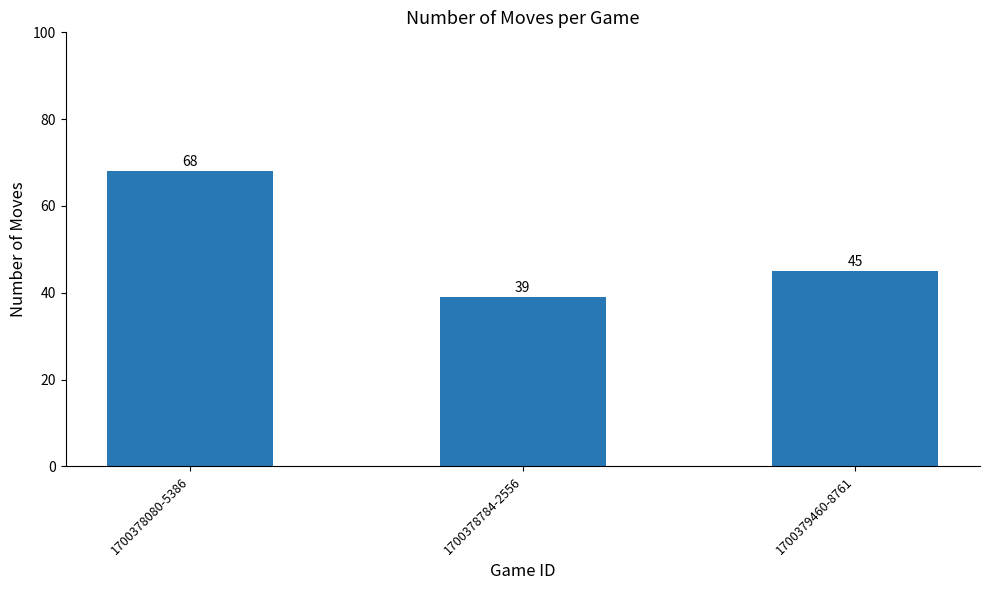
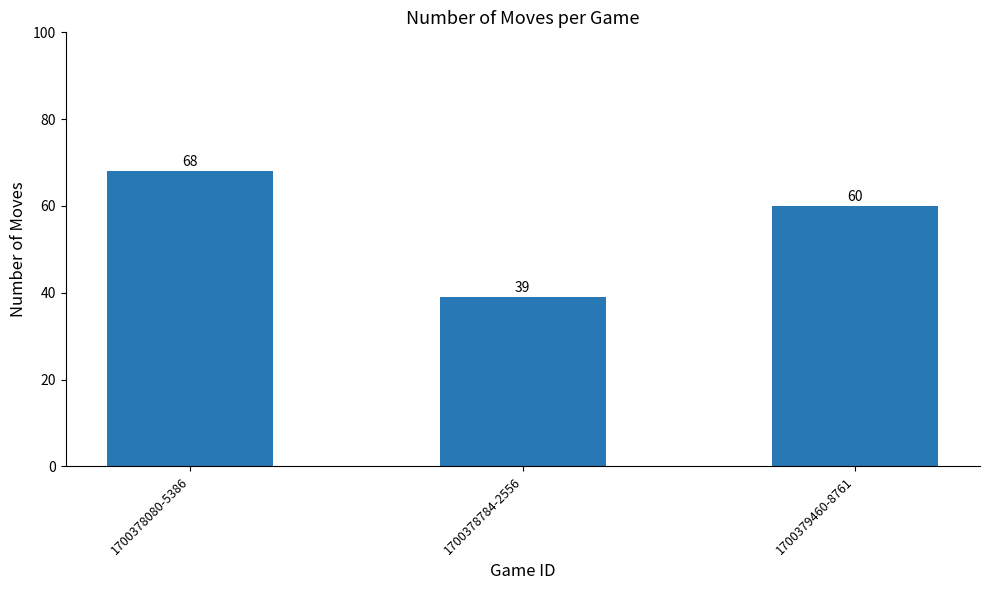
1700379460-8761: 45 -> 60
